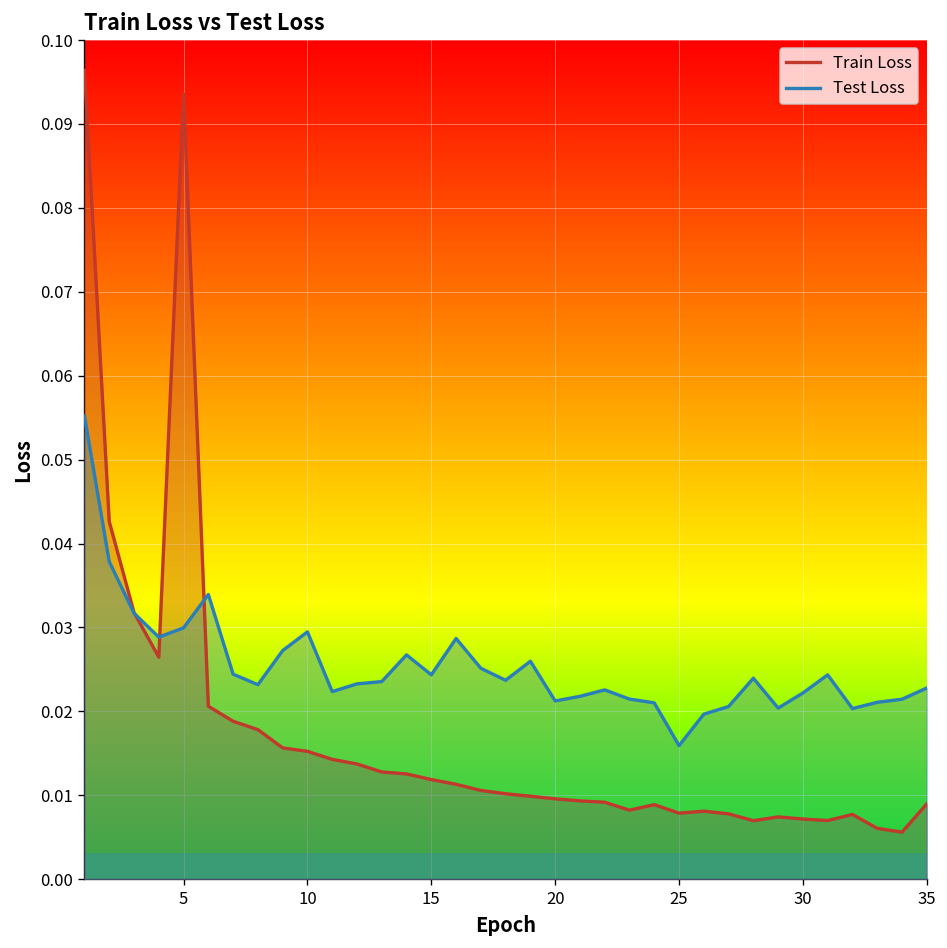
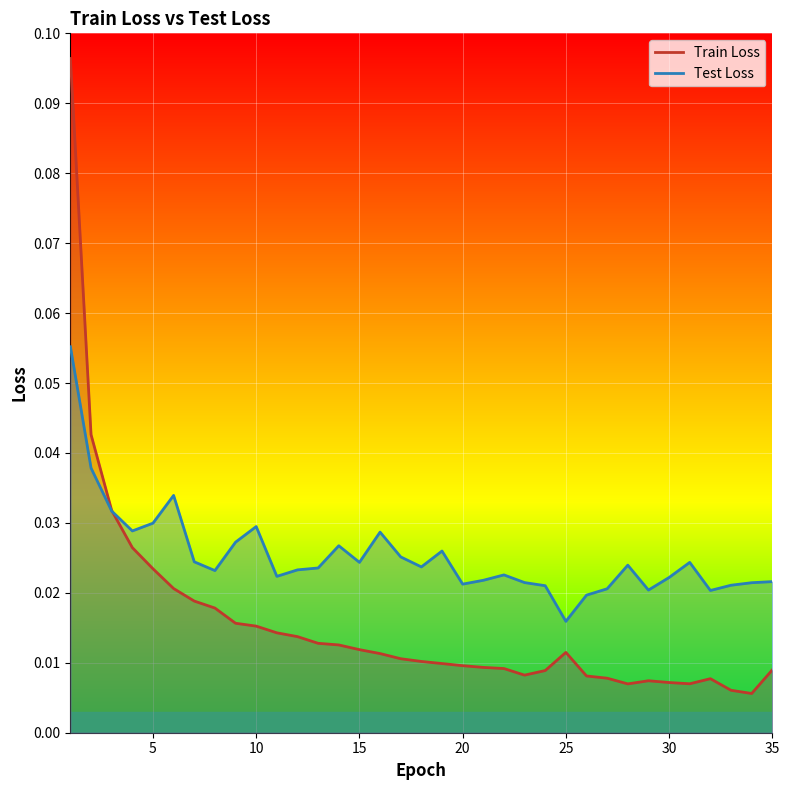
Train Loss, 5: 0.094 -> 0.023
Train Loss, 25: 0.008 -> 0.011
Test Loss, 35: 0.023 -> 0.022
